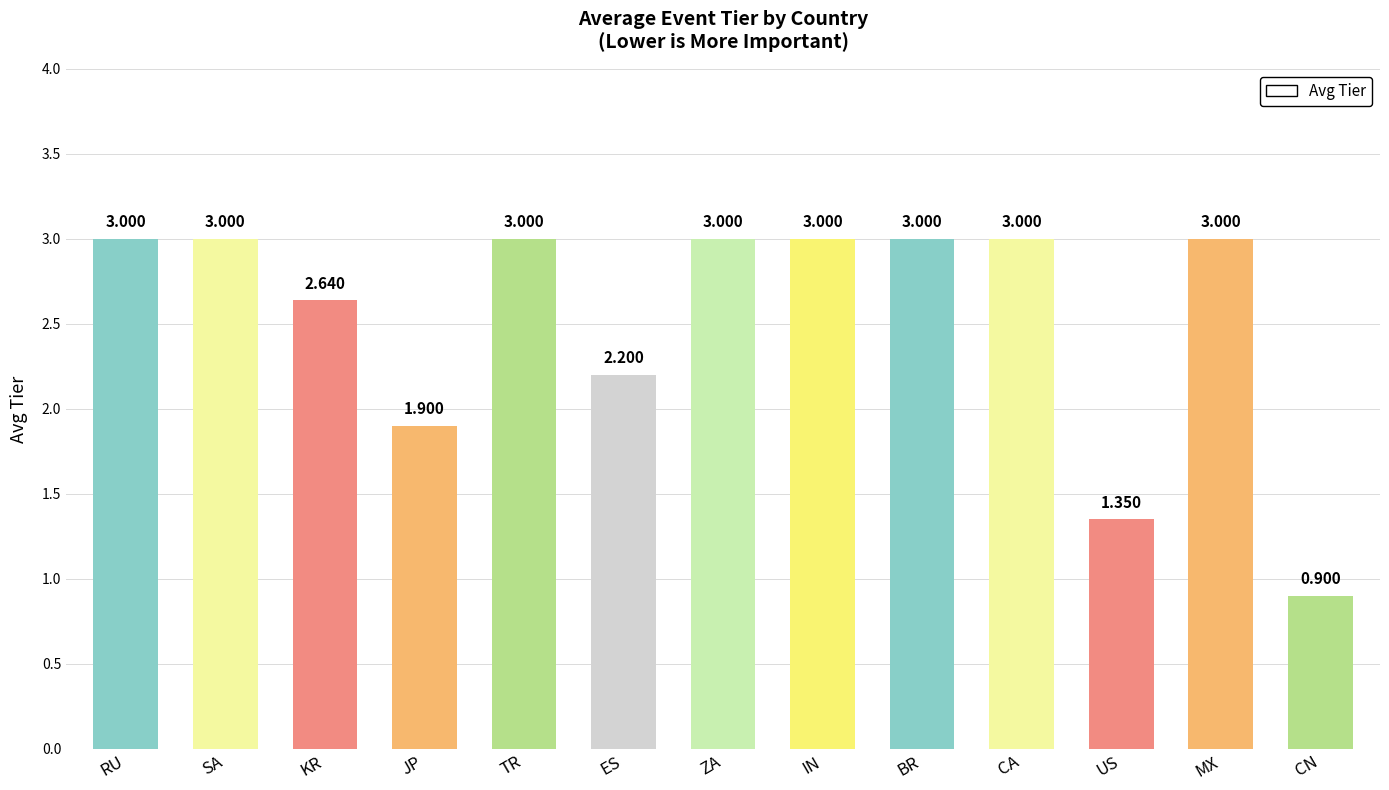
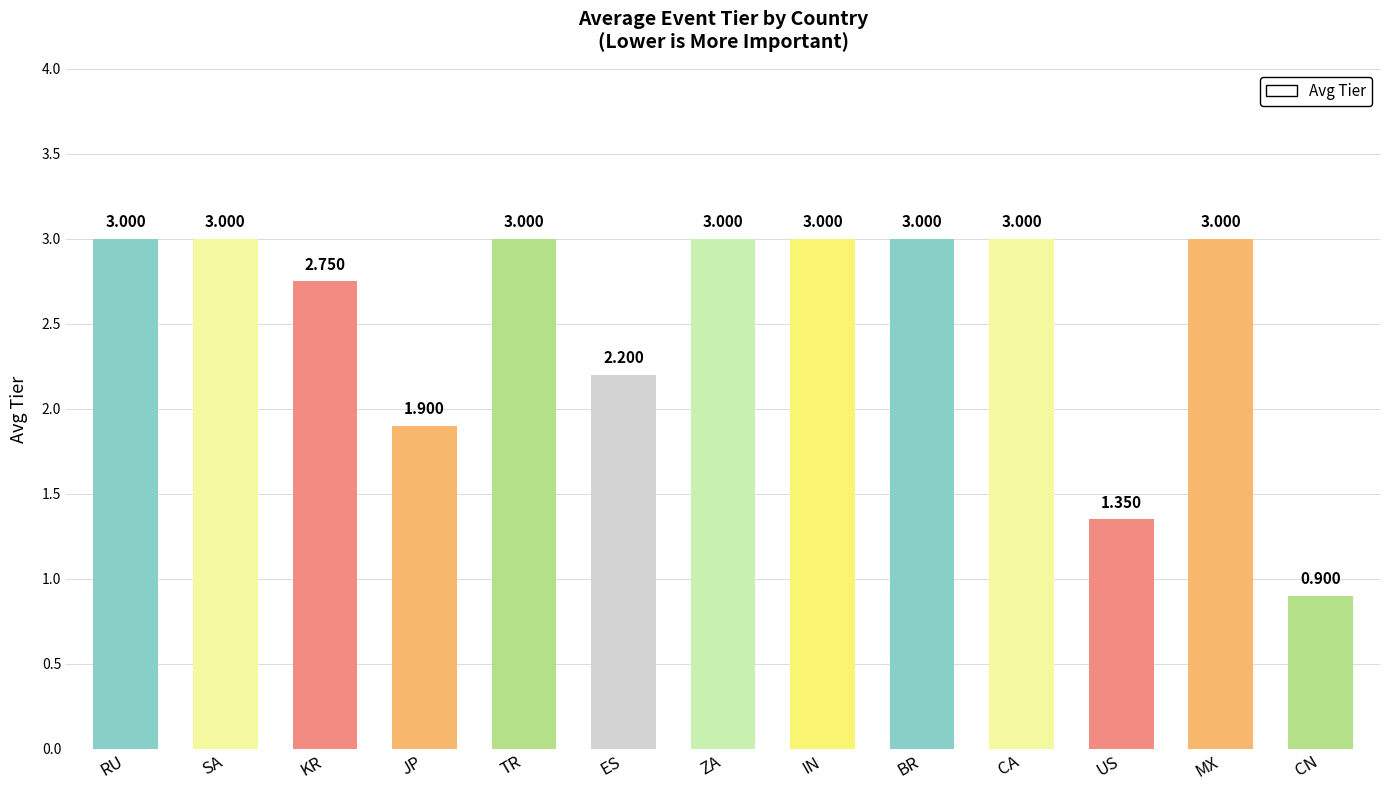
KR: 2.640 -> 2.750
